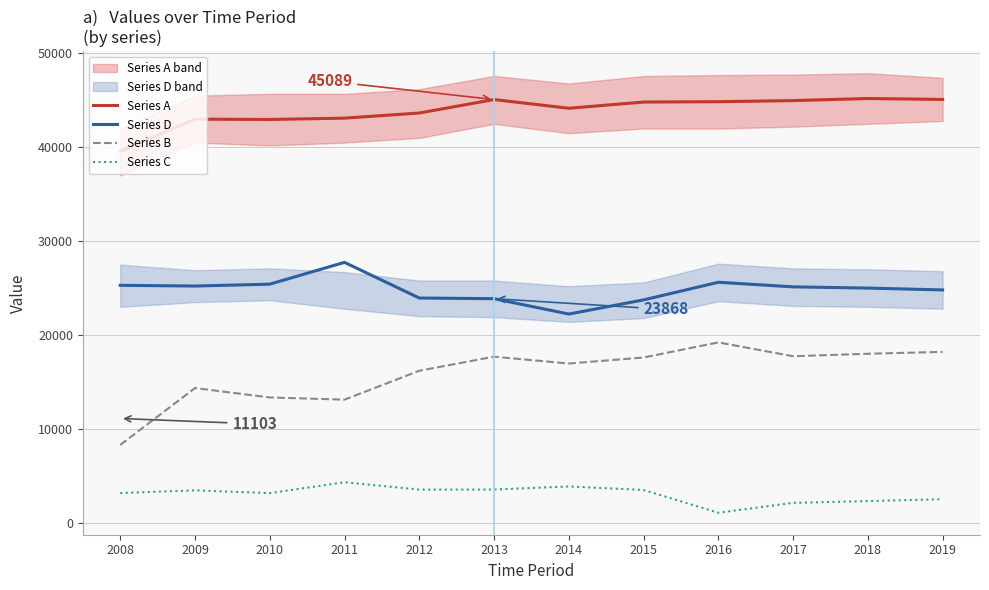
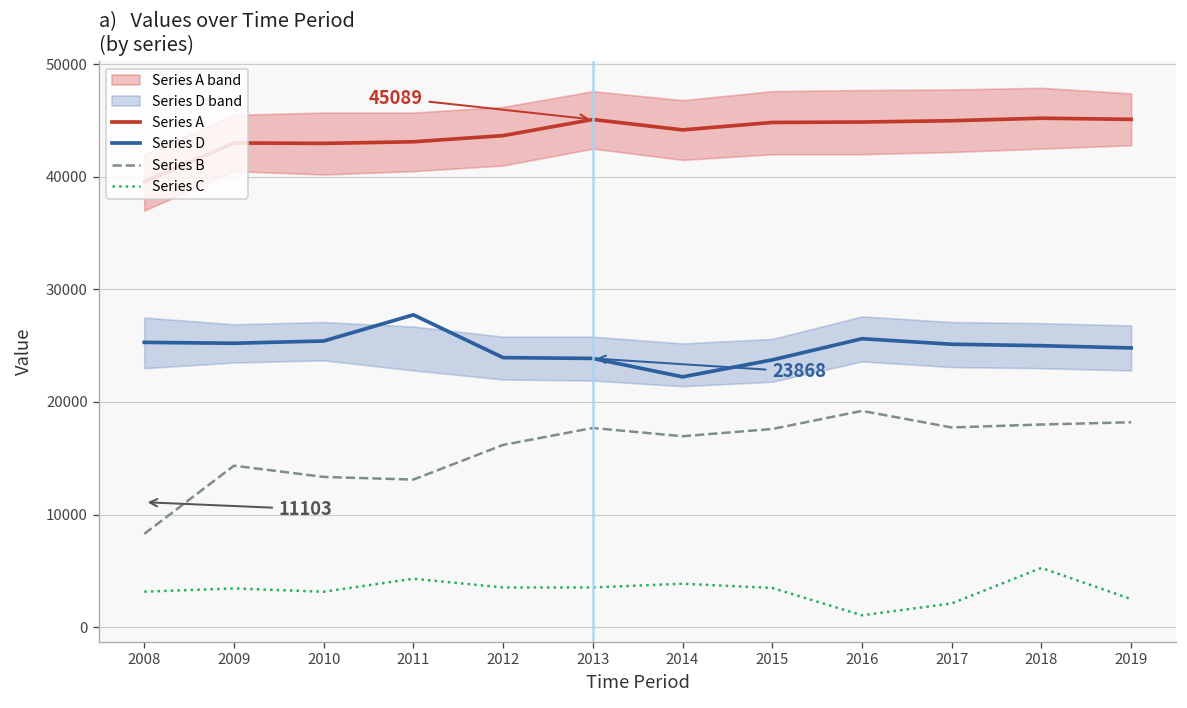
Series C, 2018: 2000 -> 5000
